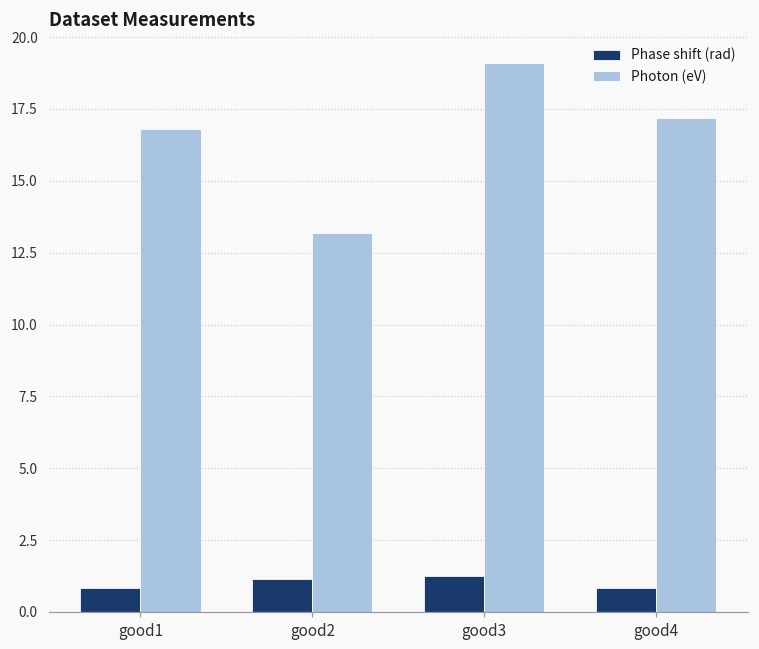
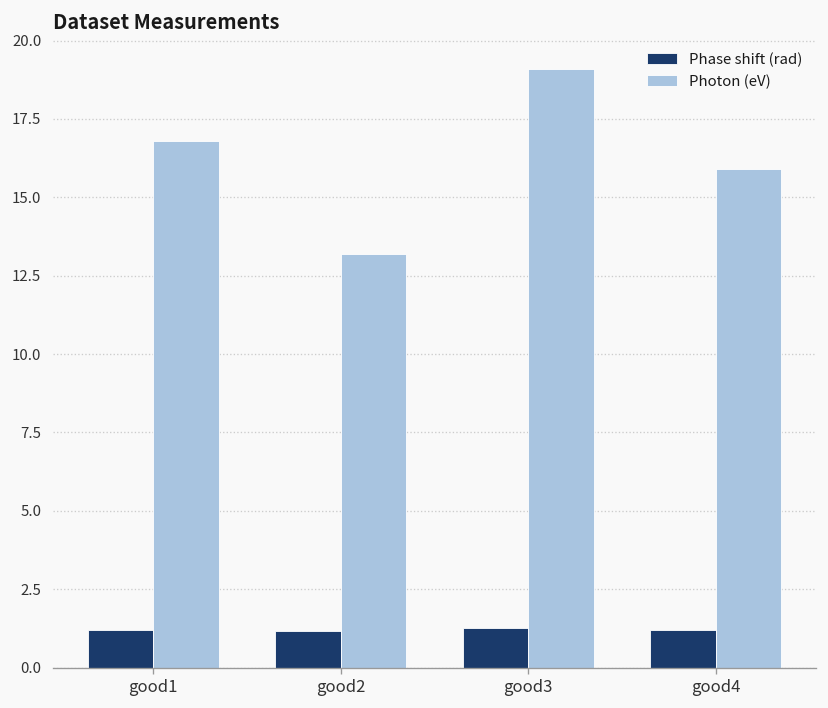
Phase shift (rad), good1: 0.8 -> 1.2
Phase shift (rad), good4: 0.8 -> 1.2
Photon (eV), good4: 17.2 -> 15.9
